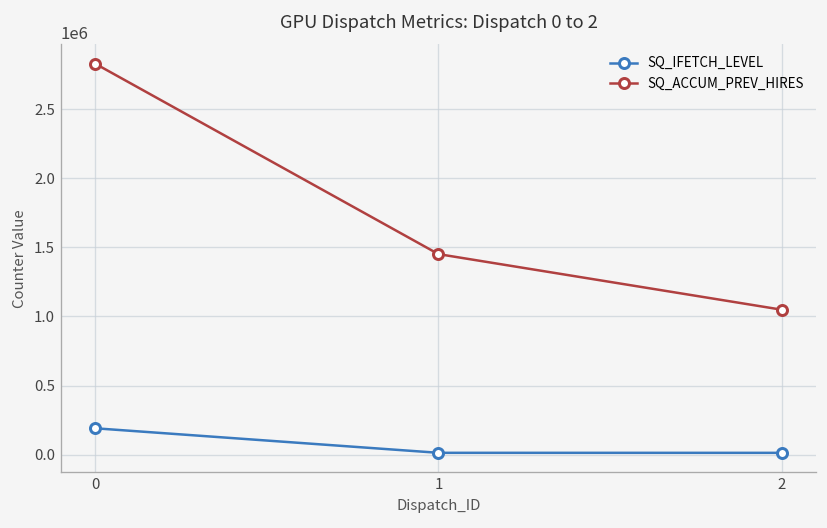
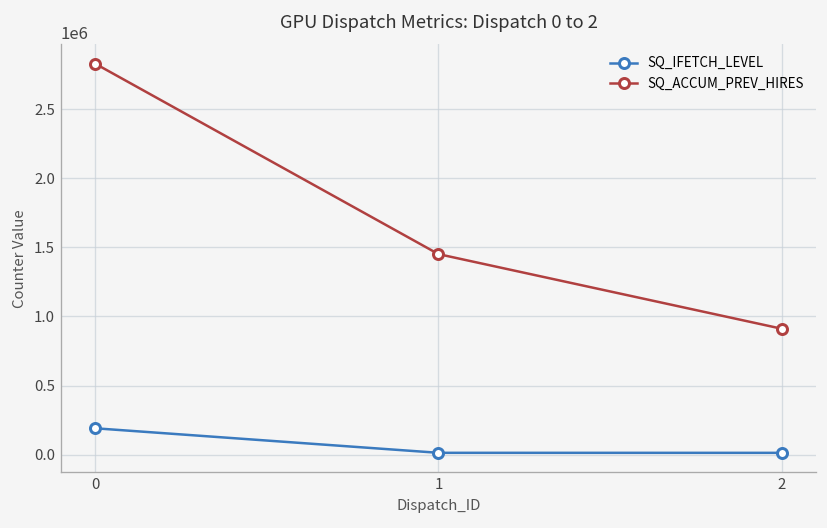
SQ_ACCUM_PREV_HIRES, 2: 1050000 -> 910000
